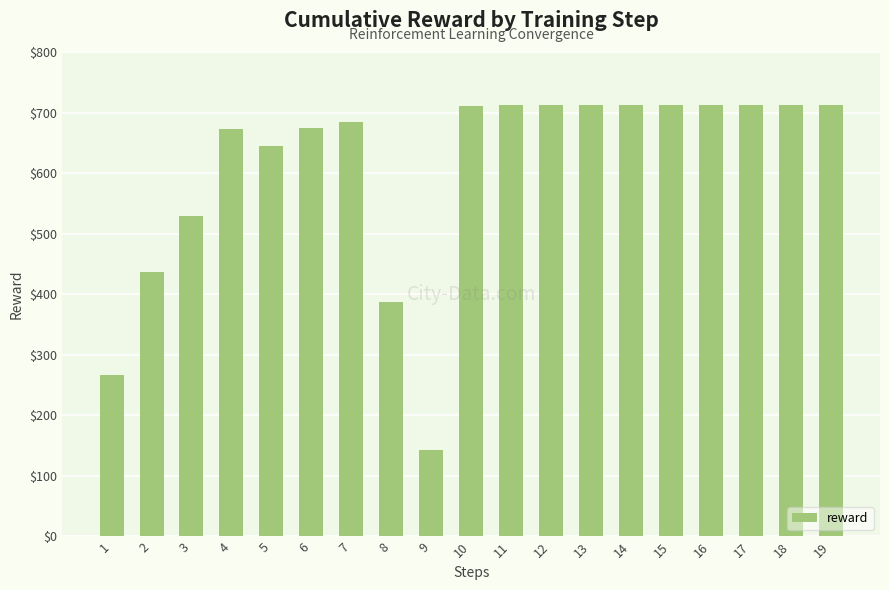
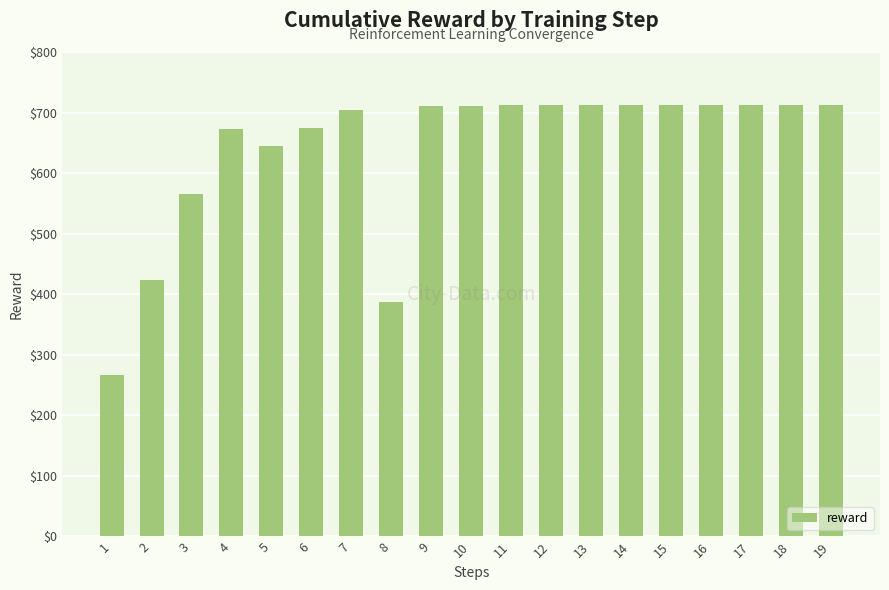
2: $440 -> $420
3: $530 -> $570
7: $680 -> $700
9: $140 -> $710
